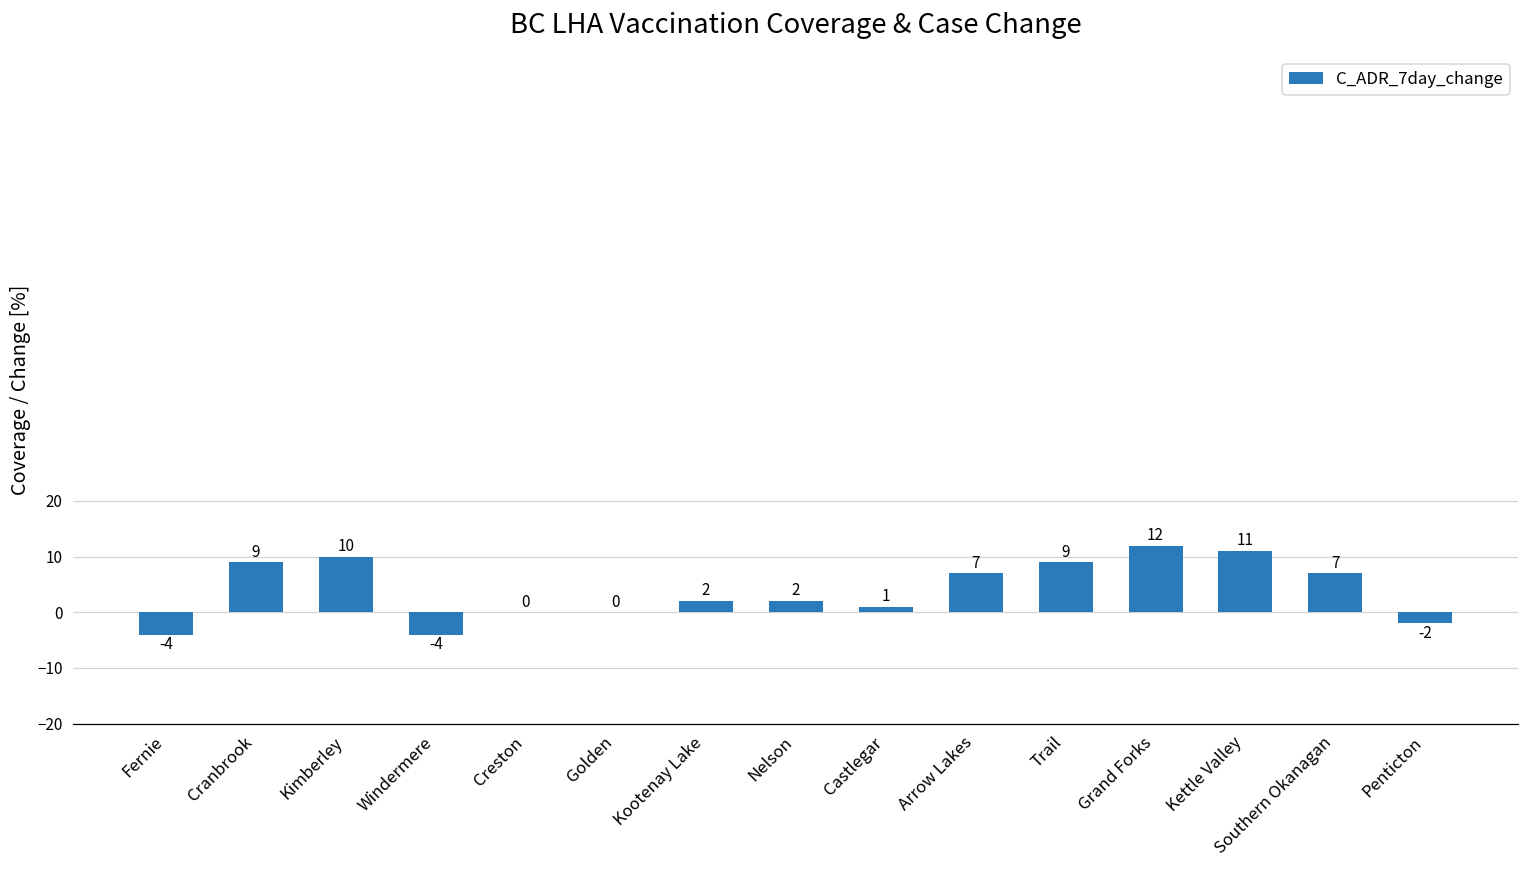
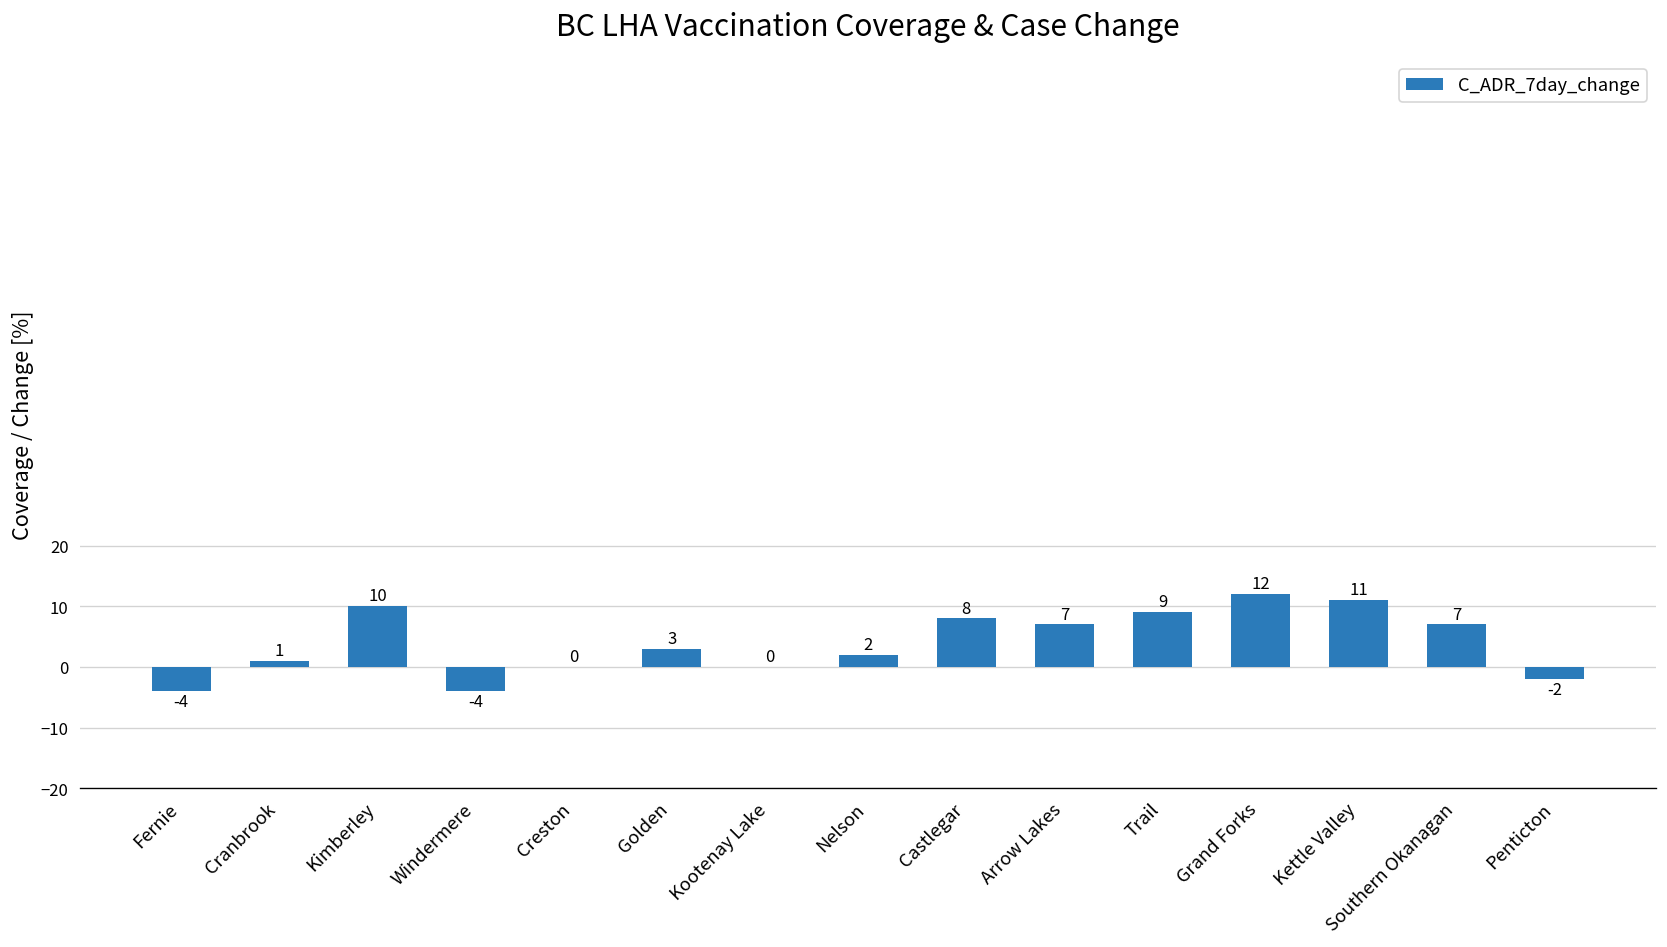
Cranbrook: 9 -> 1
Golden: 0 -> 3
Kootenay Lake: 2 -> 0
Castlegar: 1 -> 8
